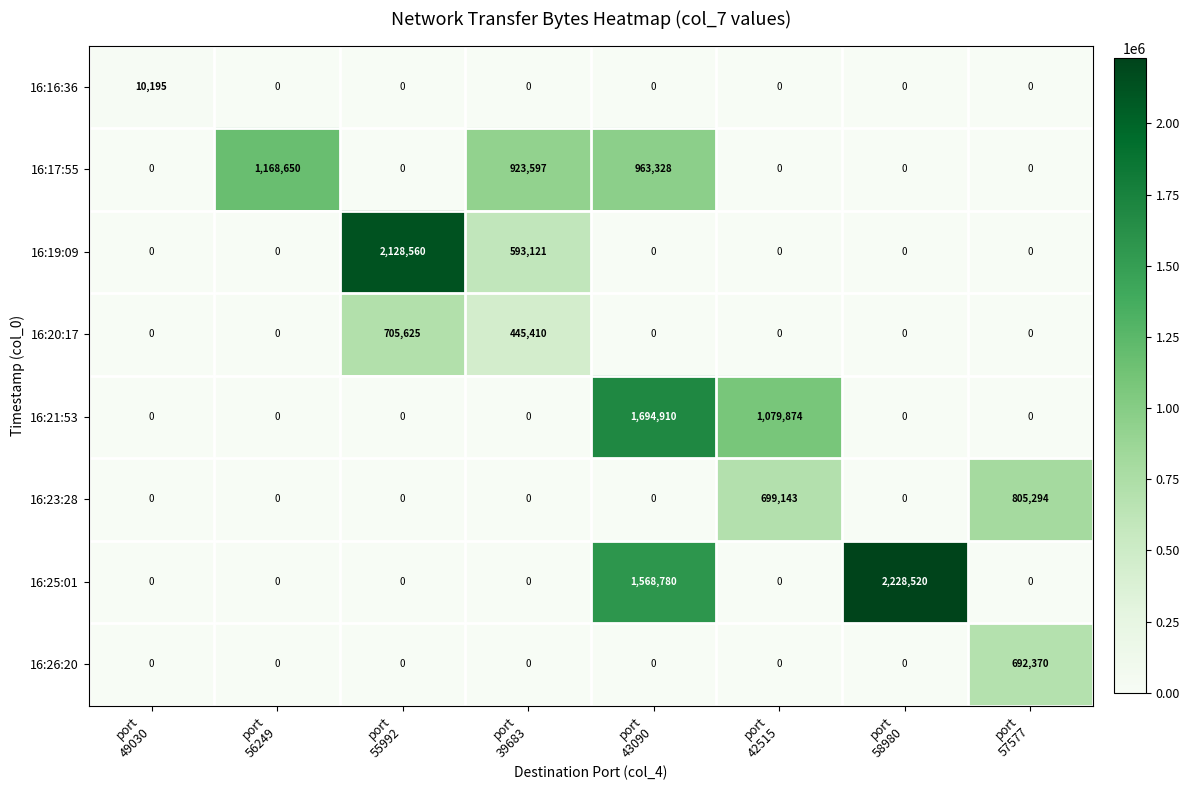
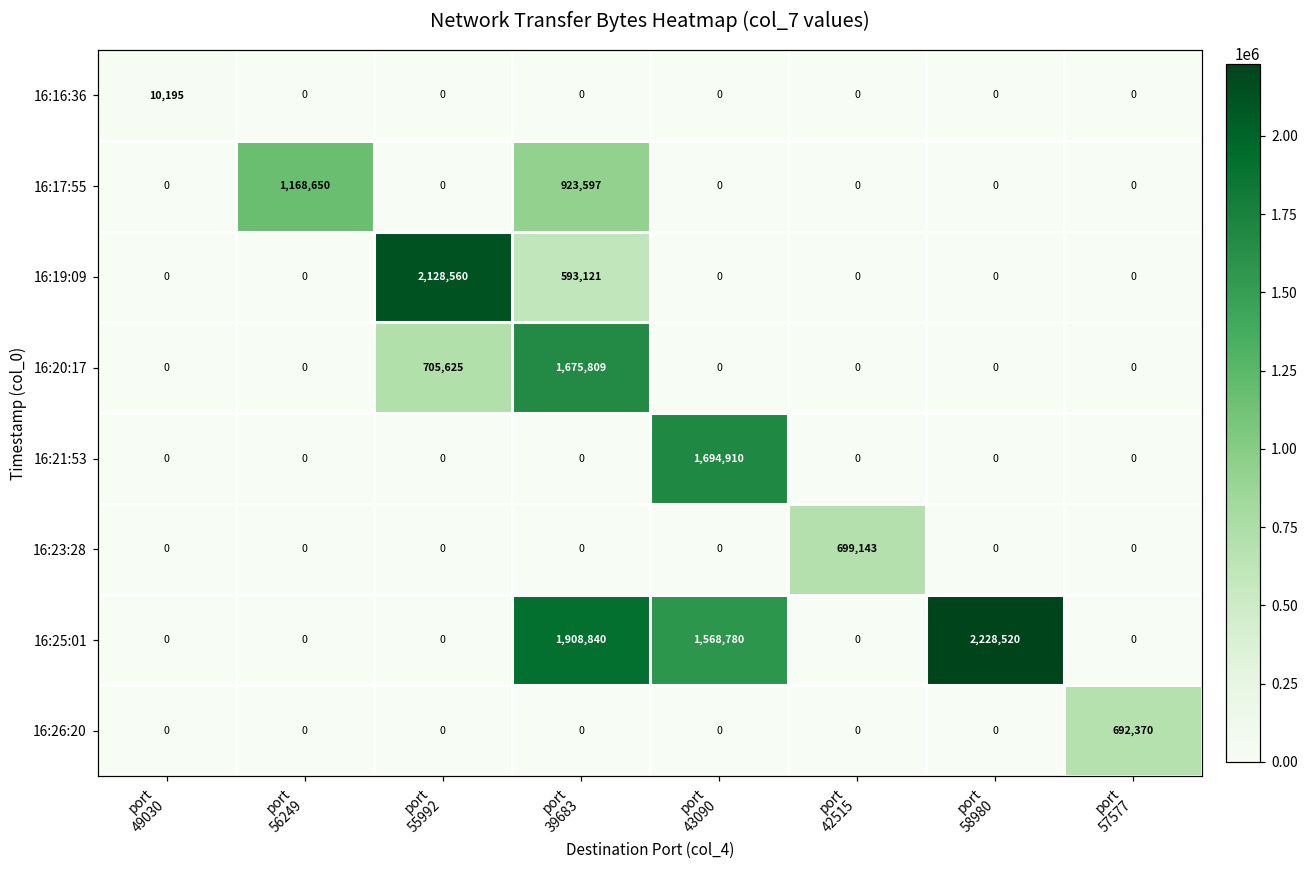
16:17:55, port 43090: 963,328 -> 0
16:20:17, port 39683: 445,410 -> 1,675,809
16:21:53, port 42515: 1,079,874 -> 0
16:23:28, port 57577: 805,294 -> 0
16:25:01, port 39683: 0 -> 1,908,840
